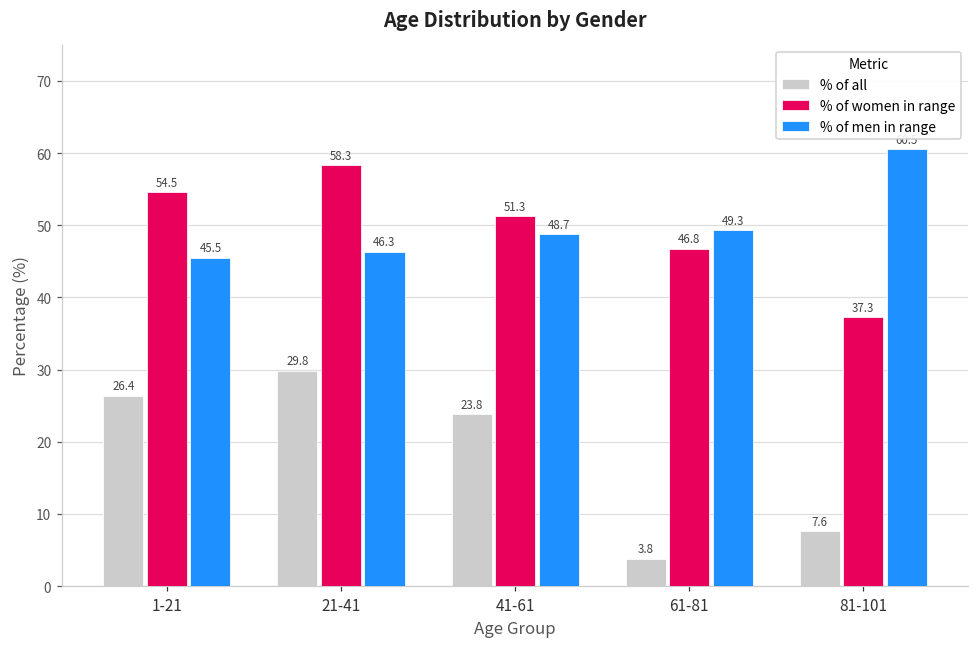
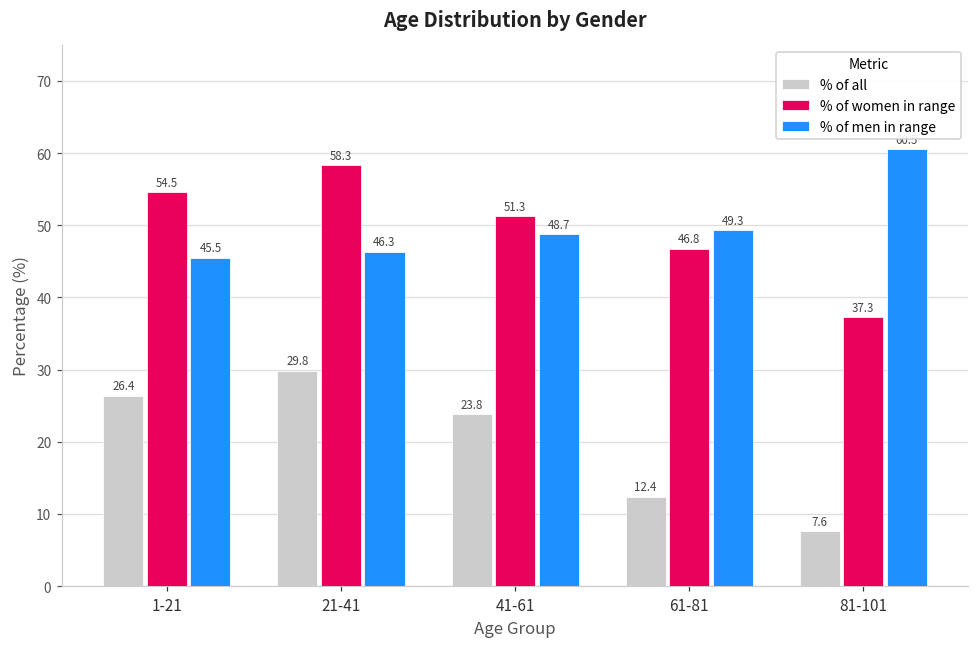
% of all, 61-81: 3.8 -> 12.4
